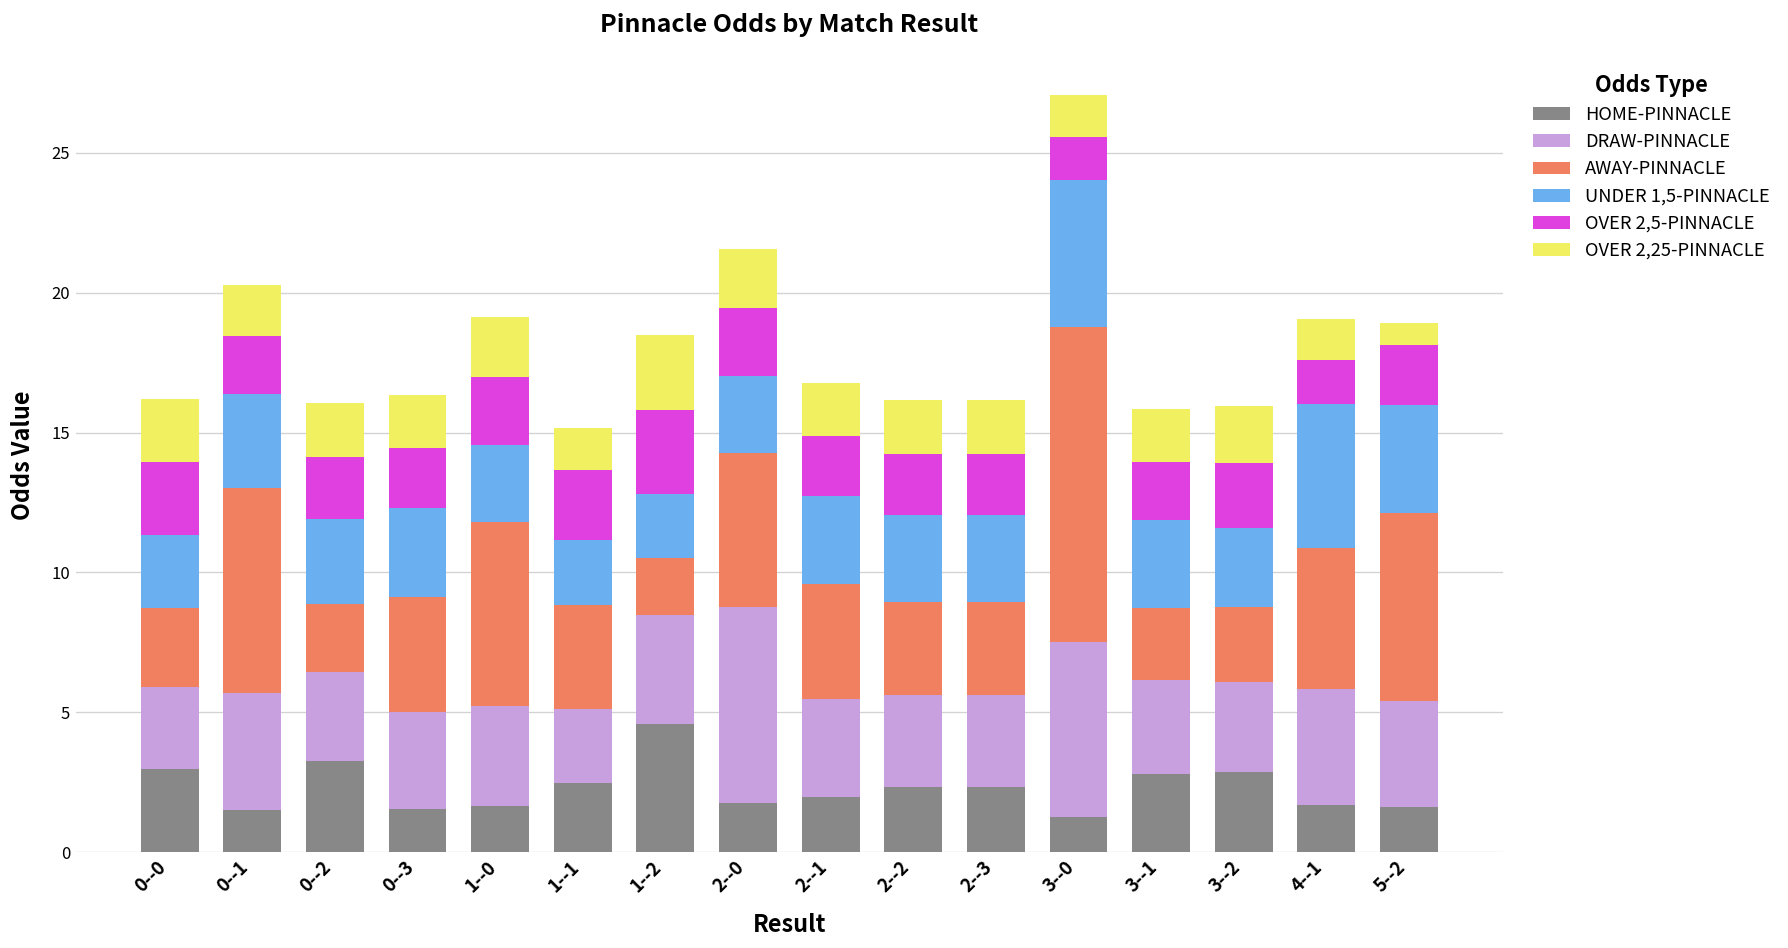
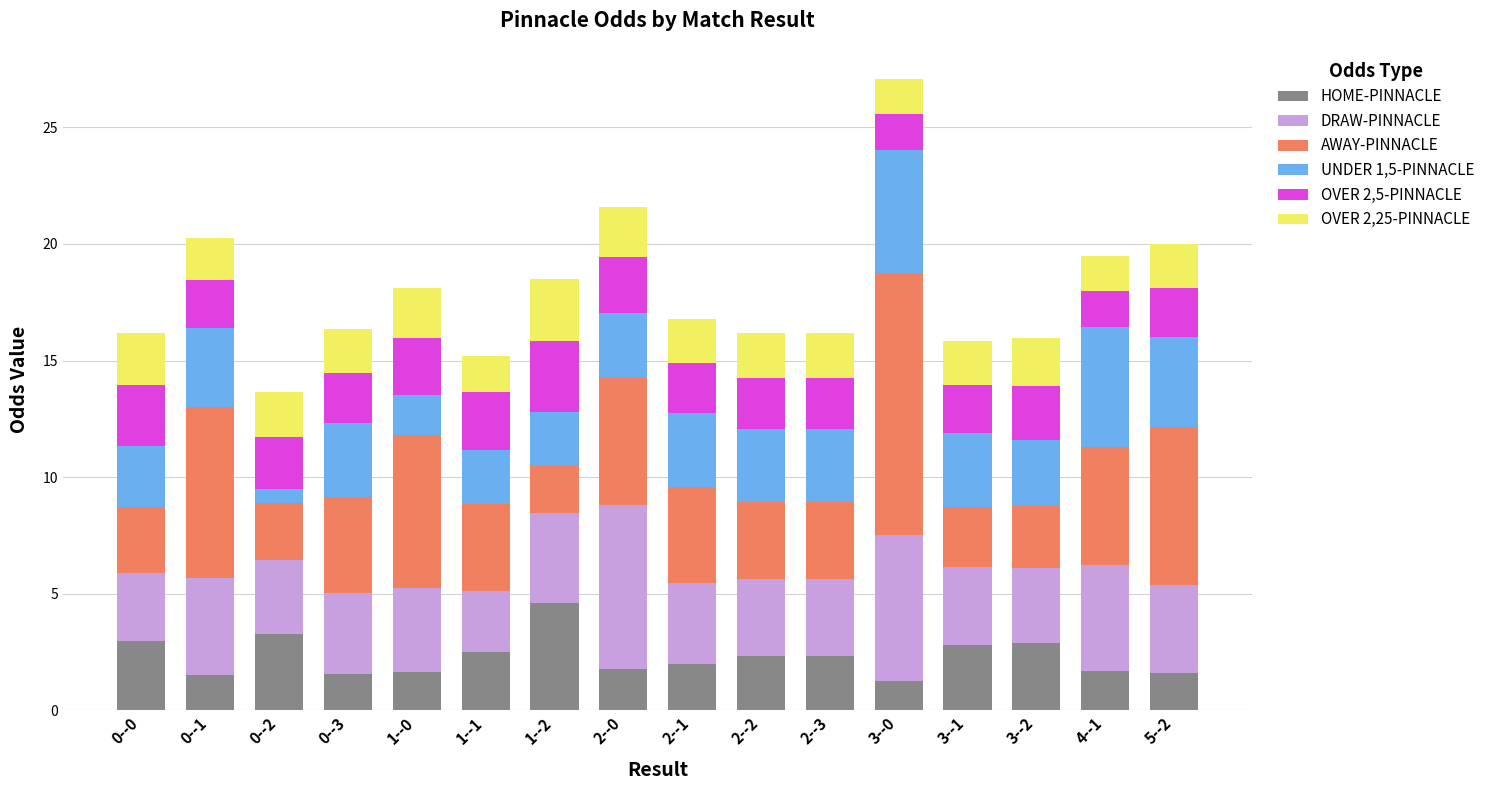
UNDER 1,5-PINNACLE, 0--2: 3.0 -> 0.6
UNDER 1,5-PINNACLE, 1--0: 2.7 -> 1.7
DRAW-PINNACLE, 4--1: 4.2 -> 4.6
OVER 2,25-PINNACLE, 5--2: 0.8 -> 1.9
